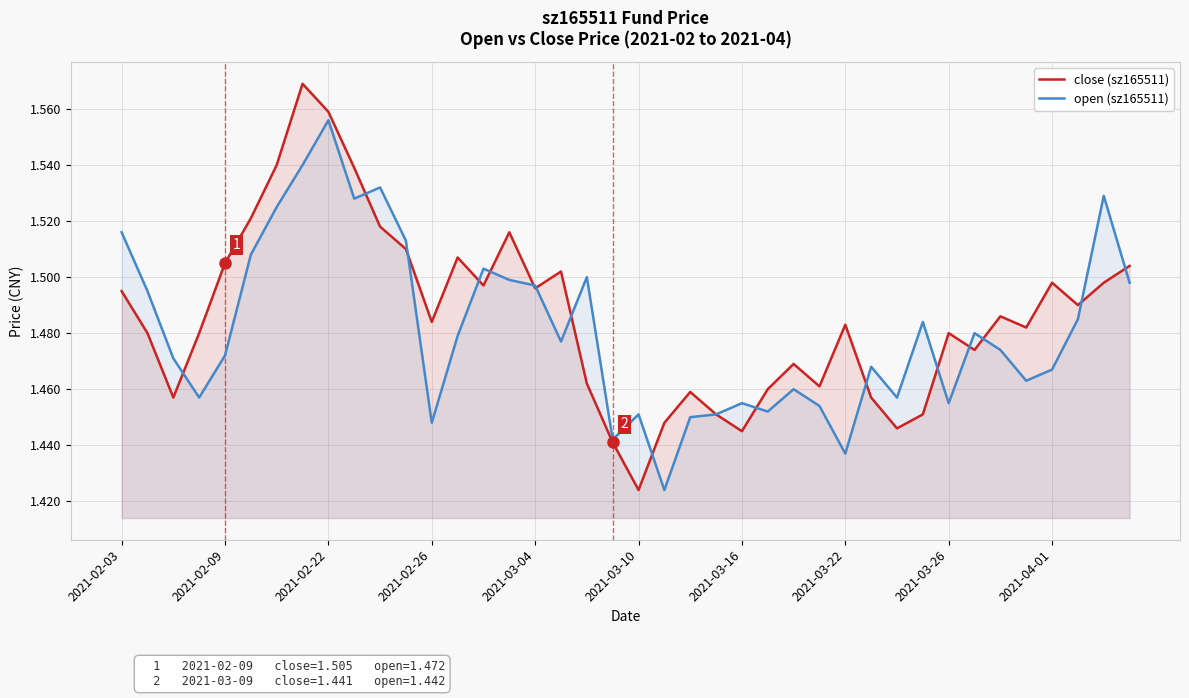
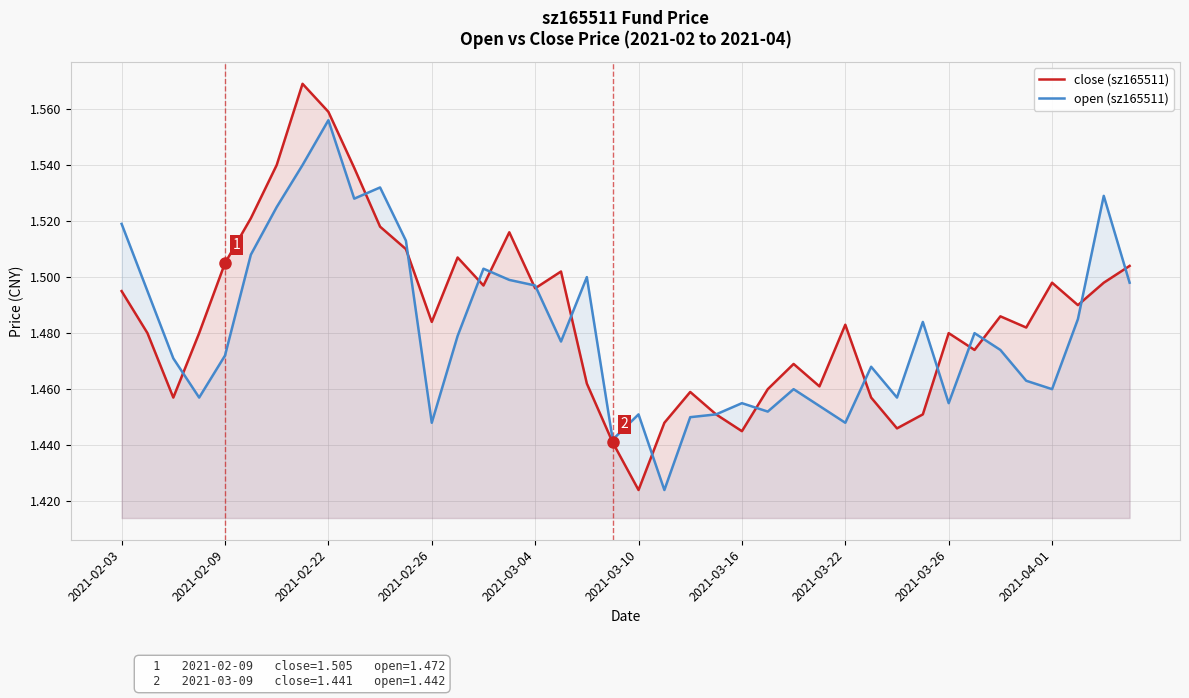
open (sz165511), 2021-02-03: 1.516 -> 1.519
open (sz165511), 2021-03-22: 1.437 -> 1.448
open (sz165511), 2021-04-01: 1.467 -> 1.460
